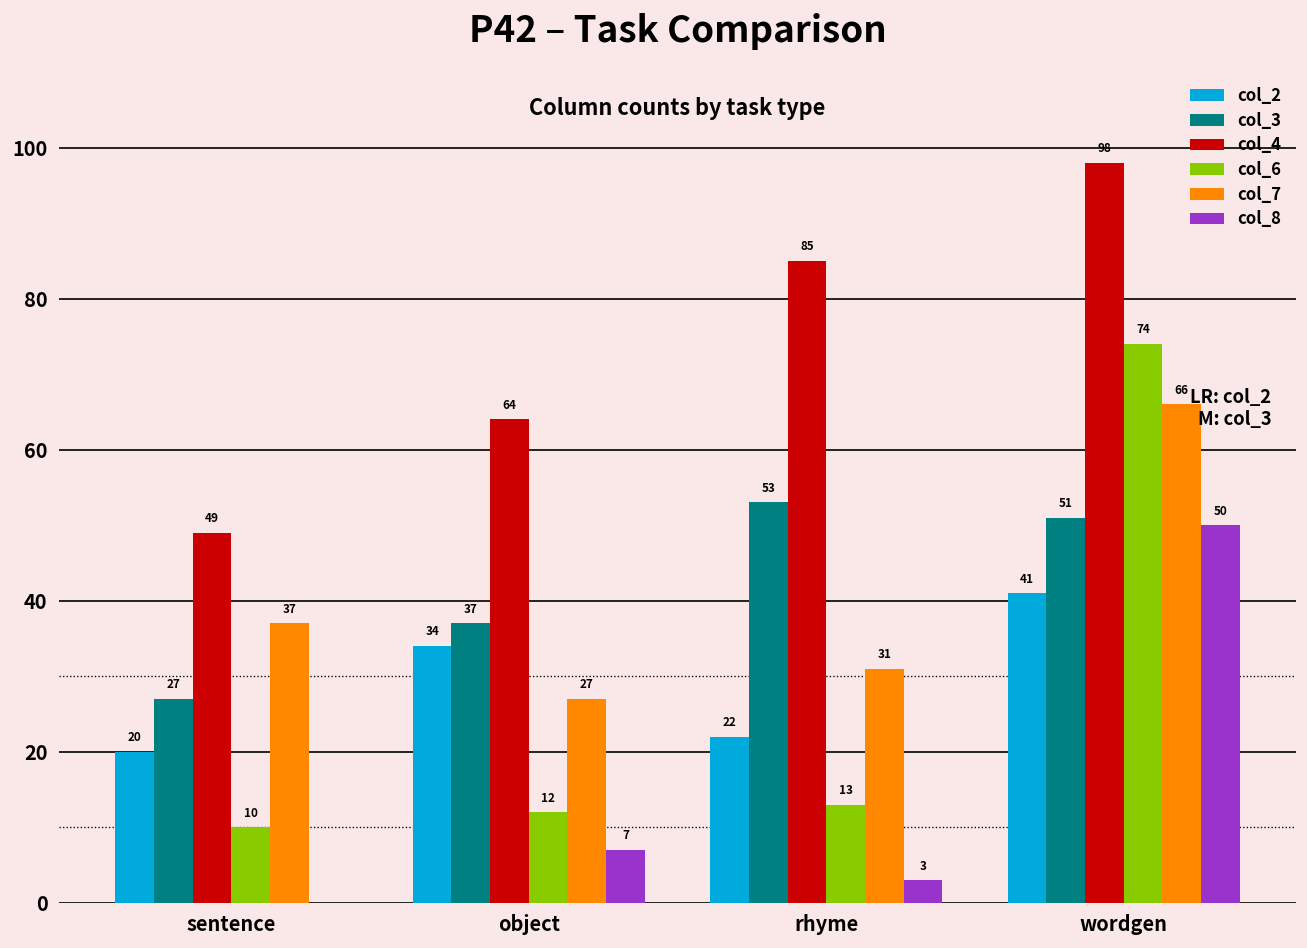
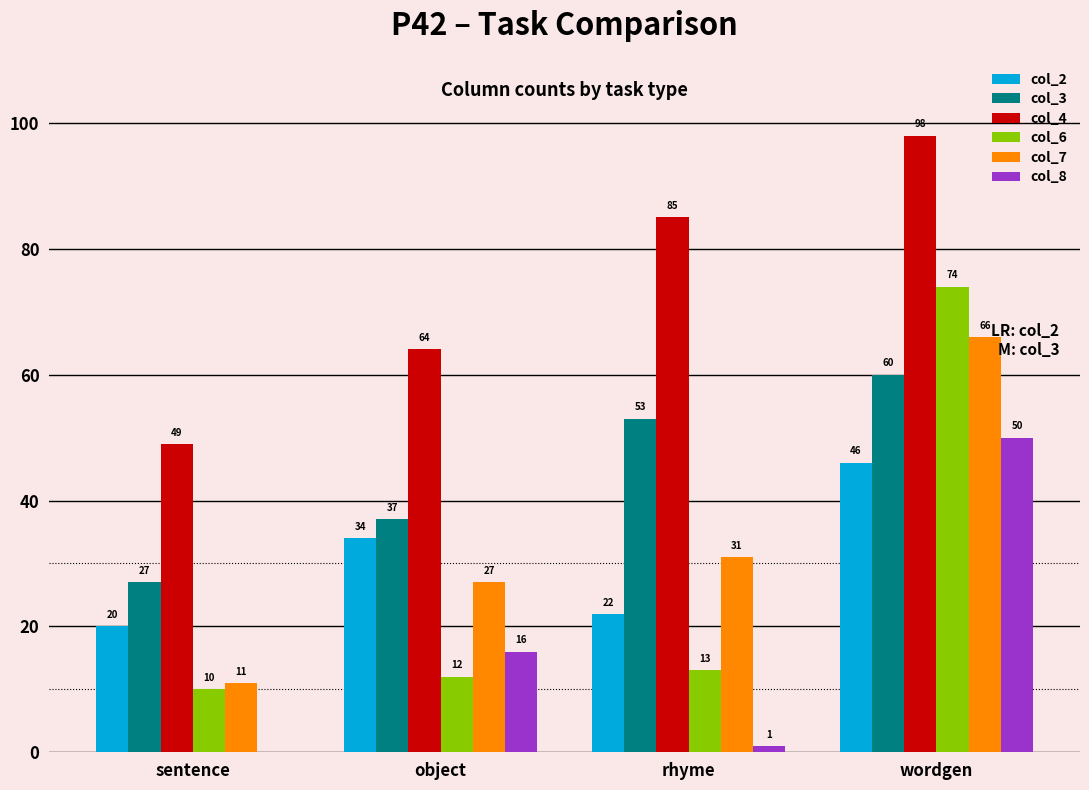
col_7, sentence: 37 -> 11
col_8, object: 7 -> 16
col_8, rhyme: 3 -> 1
col_2, wordgen: 41 -> 46
col_3, wordgen: 51 -> 60
